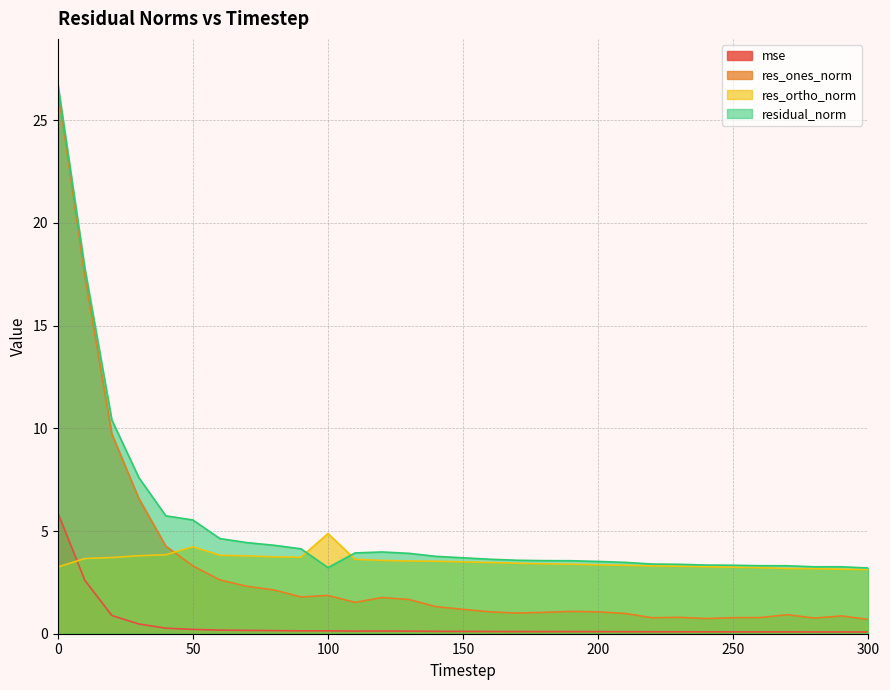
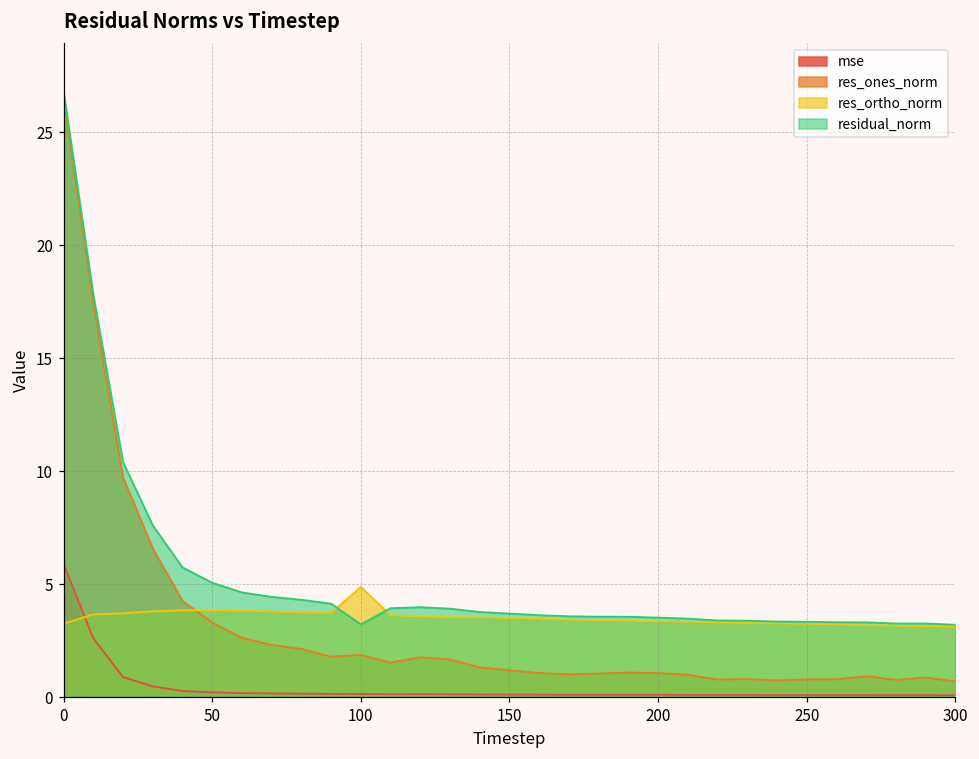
res_ortho_norm, 50: 4.2 -> 3.8
residual_norm, 50: 5.5 -> 5.1
